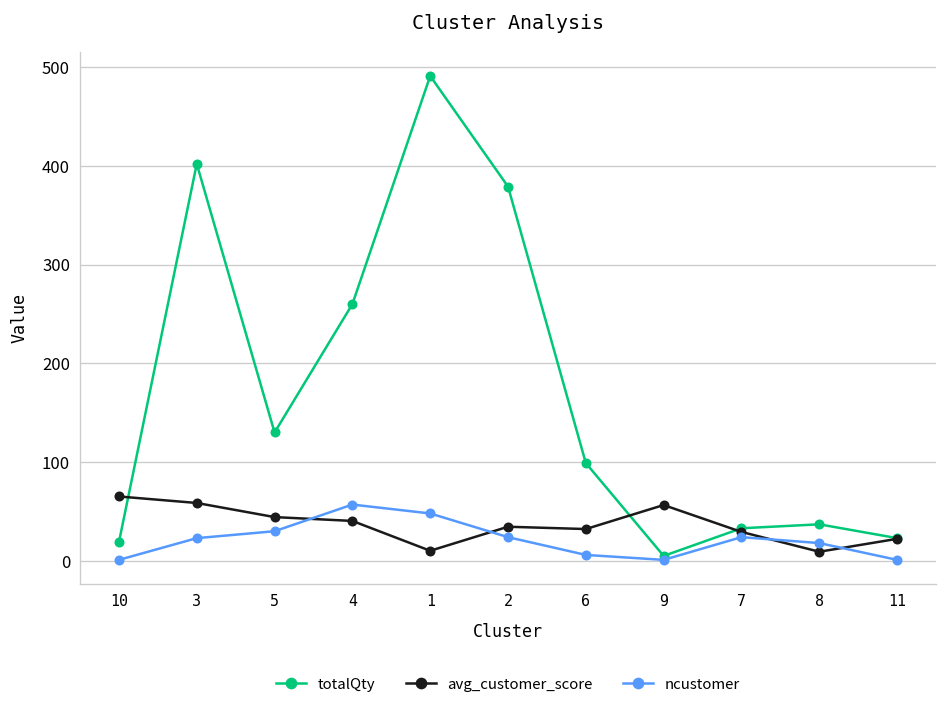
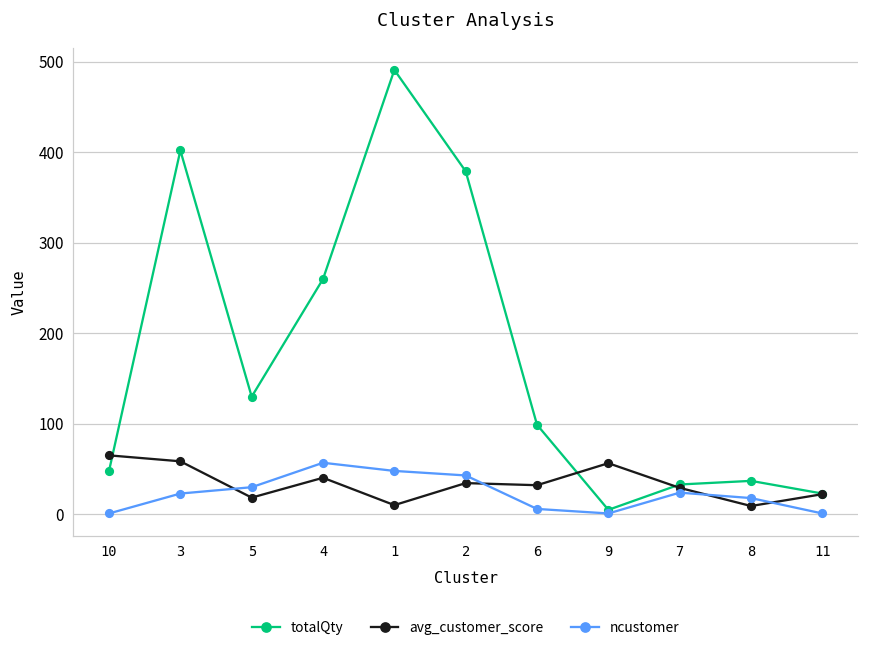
totalQty, 10: 20 -> 50
avg_customer_score, 5: 40 -> 20
ncustomer, 2: 20 -> 40
